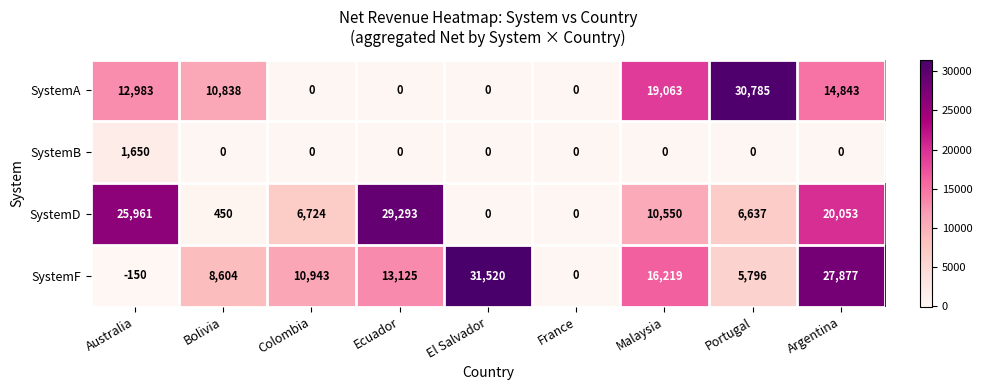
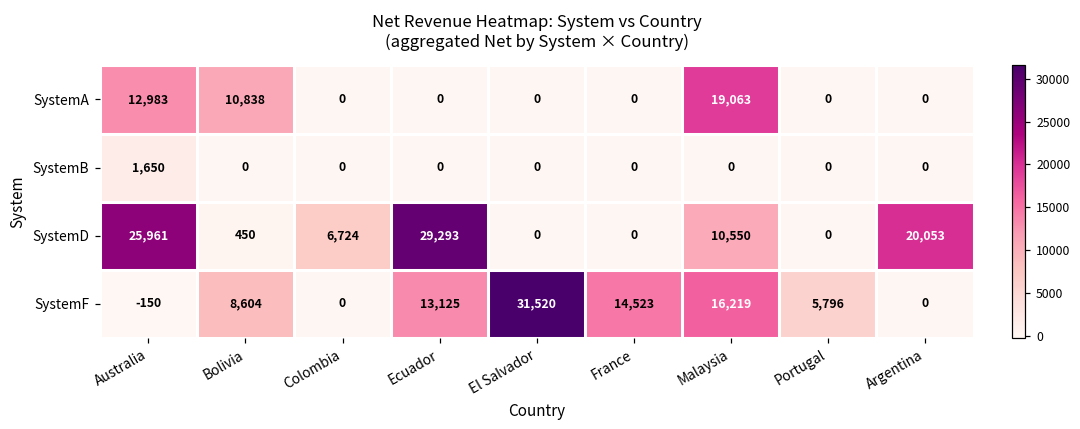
SystemA, Portugal: 30,785 -> 0
SystemA, Argentina: 14,843 -> 0
SystemD, Portugal: 6,637 -> 0
SystemF, Colombia: 10,943 -> 0
SystemF, France: 0 -> 14,523
SystemF, Argentina: 27,877 -> 0
